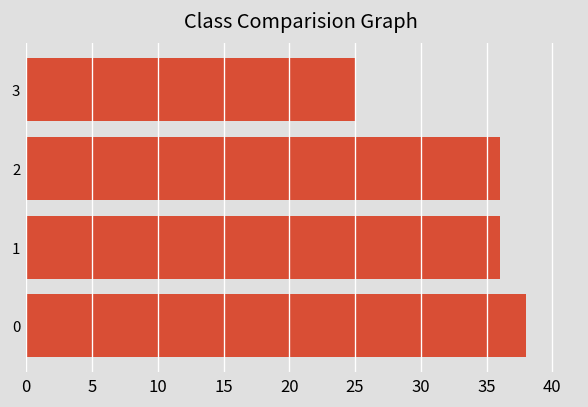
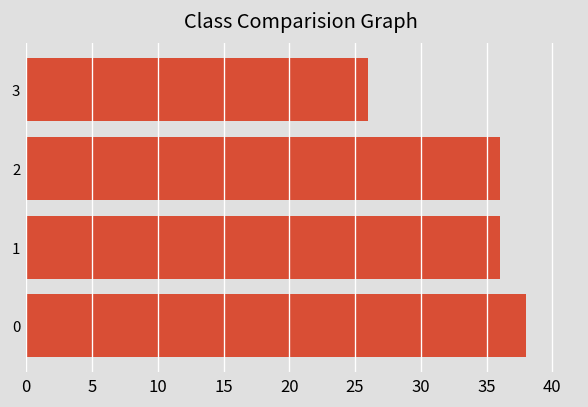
3: 25 -> 26
